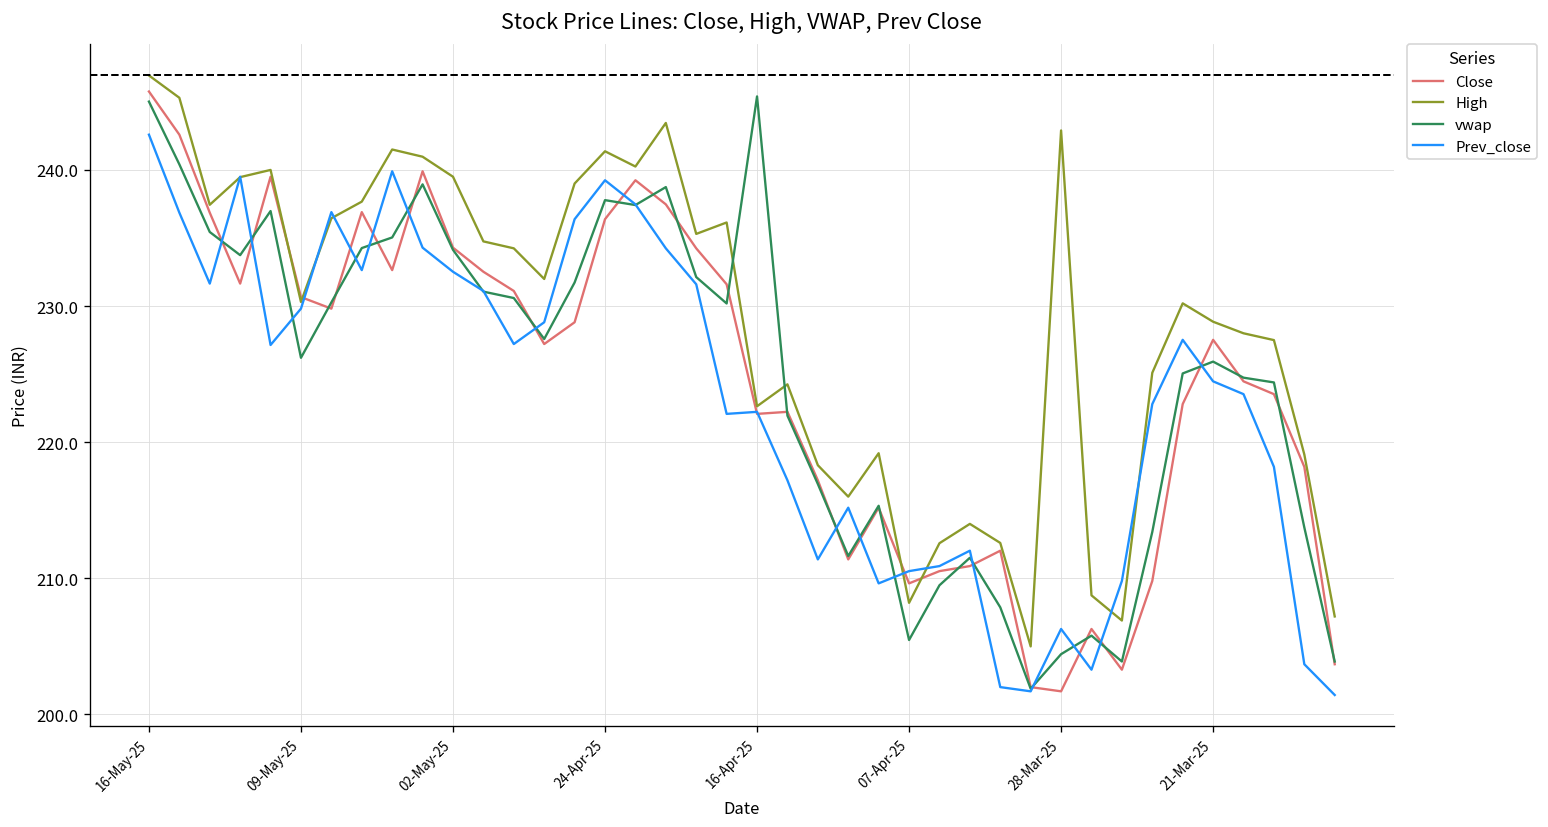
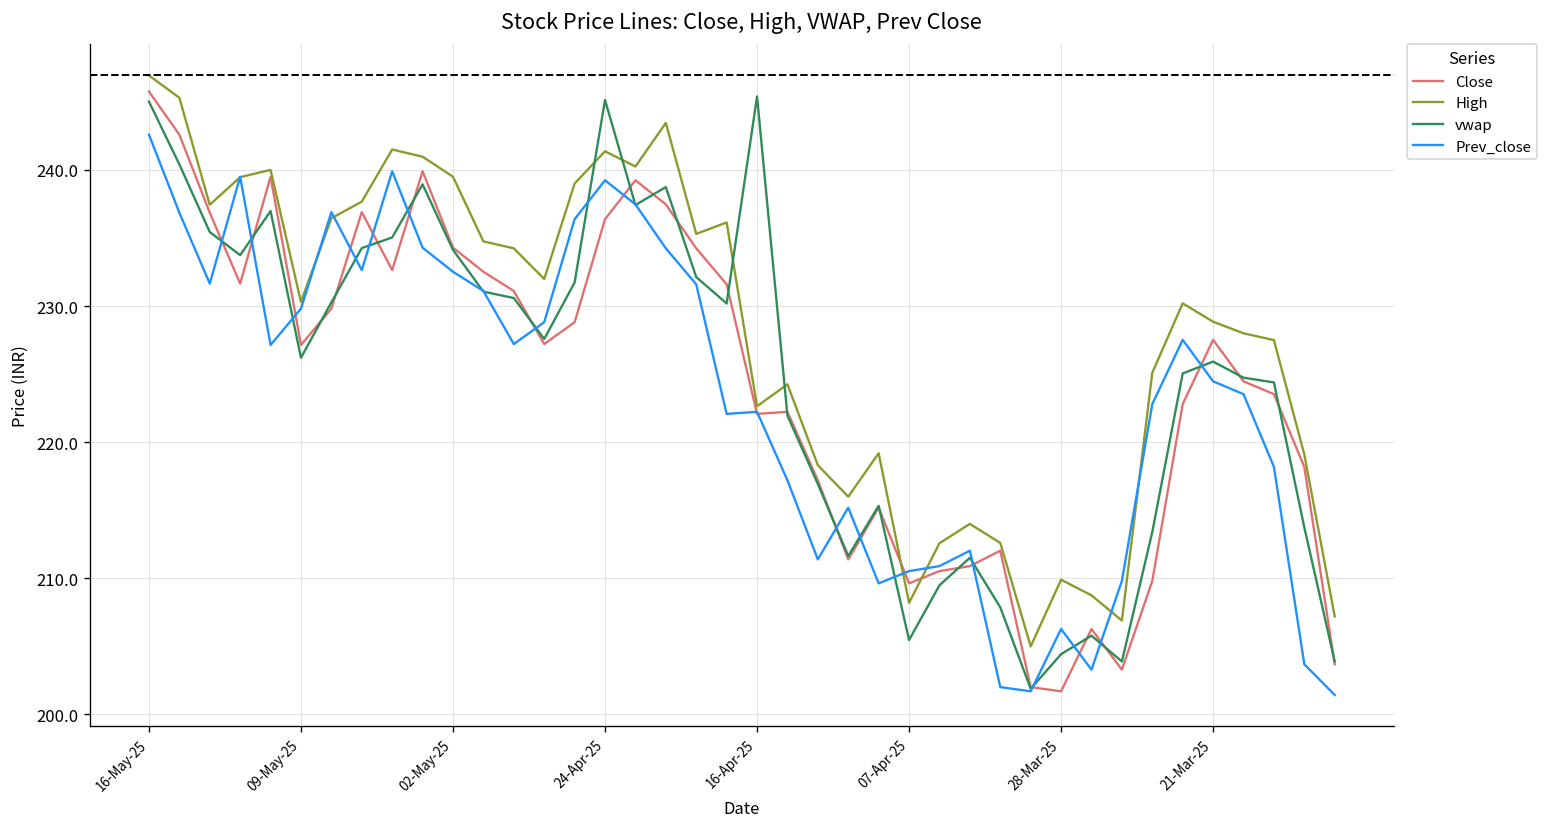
Close, 09-May-25: 230.7 -> 227.1
vwap, 24-Apr-25: 237.8 -> 245.1
High, 28-Mar-25: 242.9 -> 209.9
